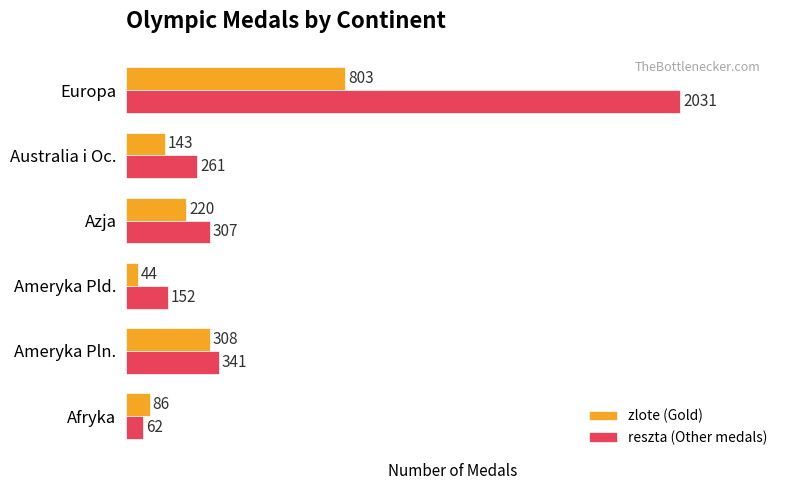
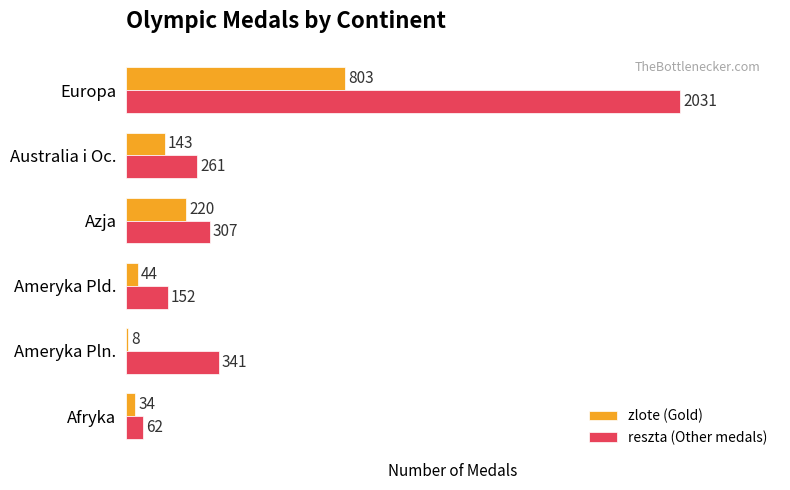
zlote (Gold), Ameryka Pln.: 308 -> 8
zlote (Gold), Afryka: 86 -> 34
